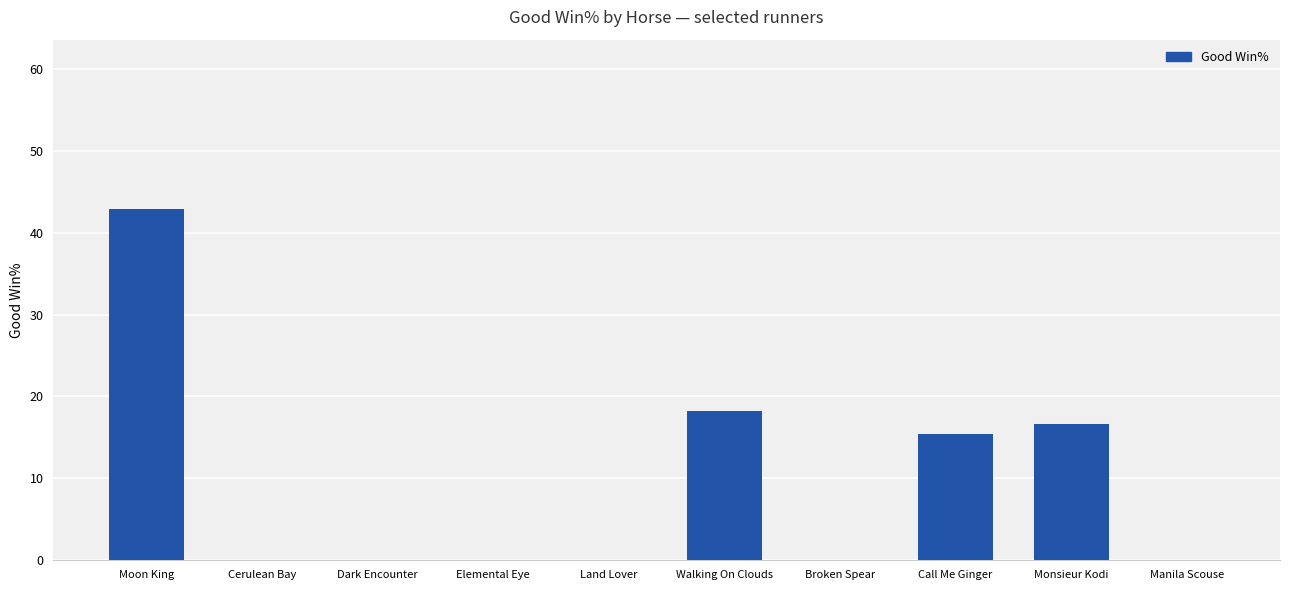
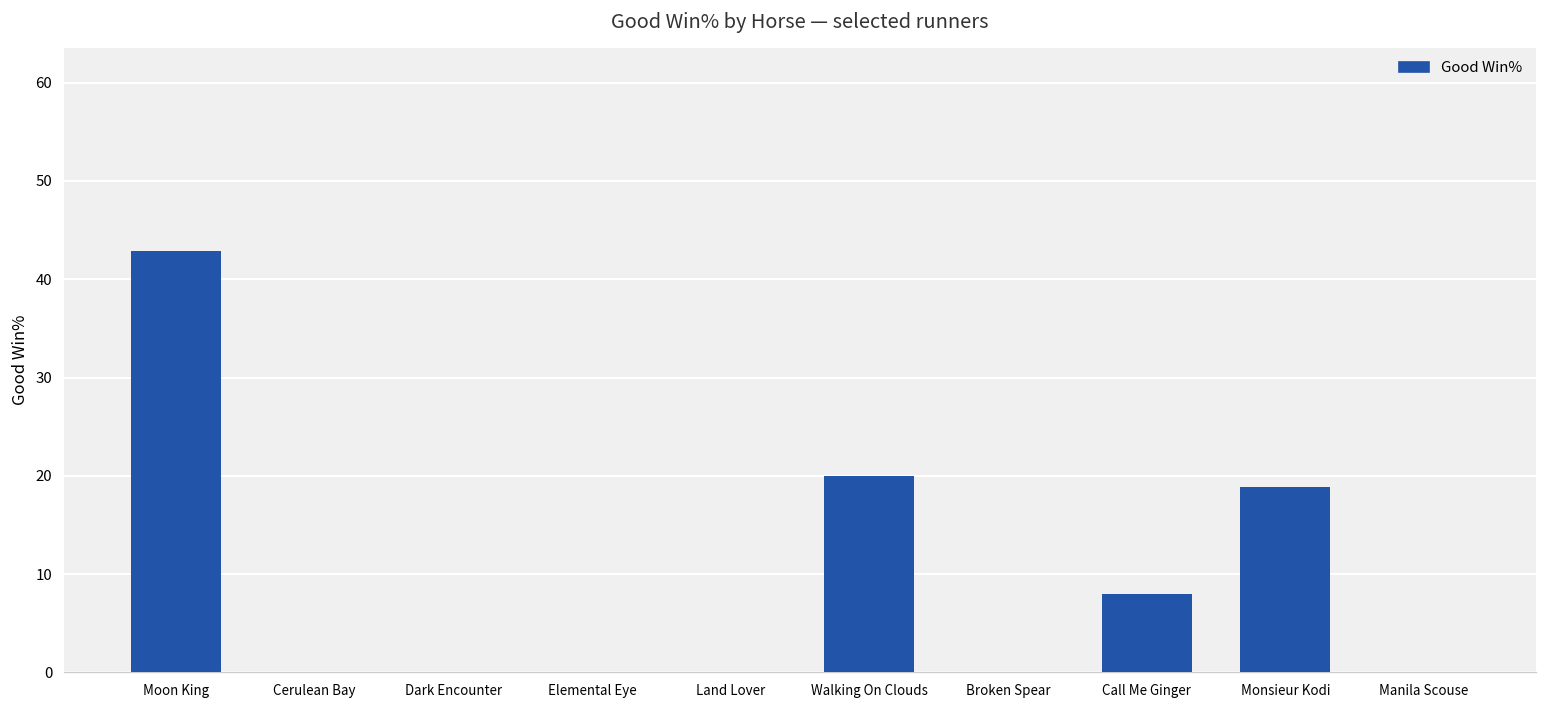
Walking On Clouds: 18 -> 20
Call Me Ginger: 15 -> 8
Monsieur Kodi: 17 -> 19
